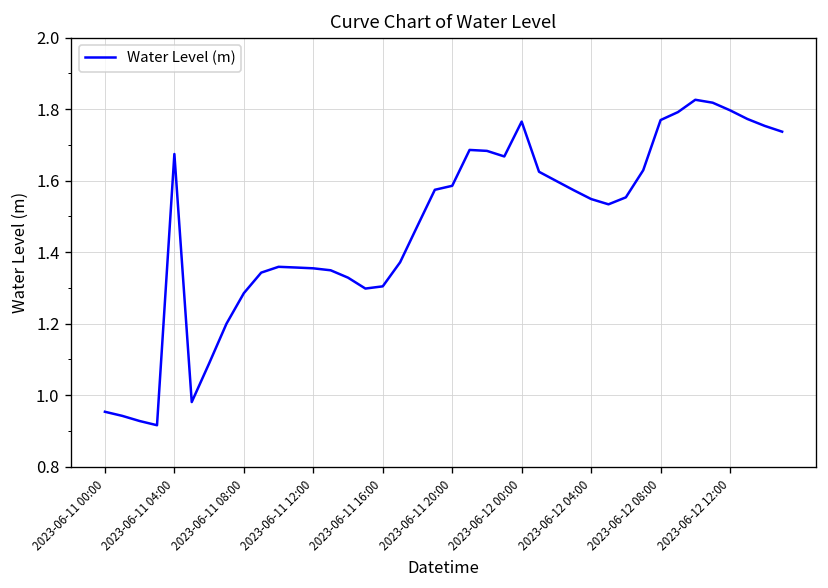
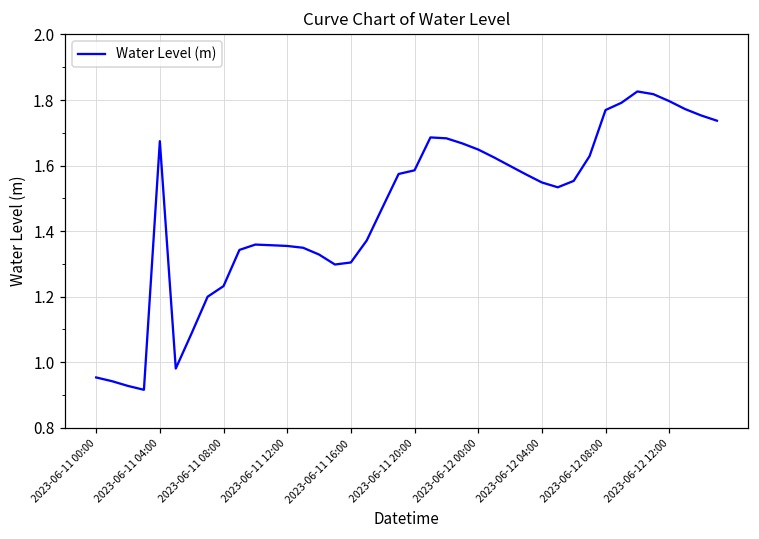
2023-06-11 08:00: 1.29 -> 1.23
2023-06-12 00:00: 1.77 -> 1.65
